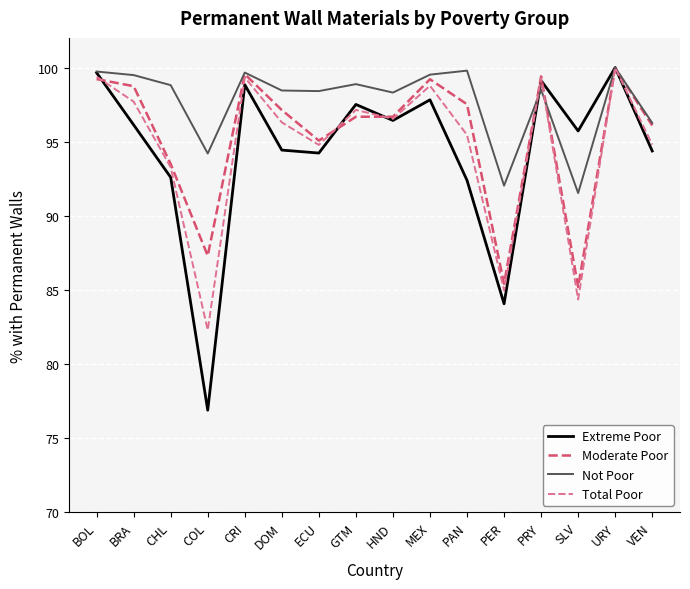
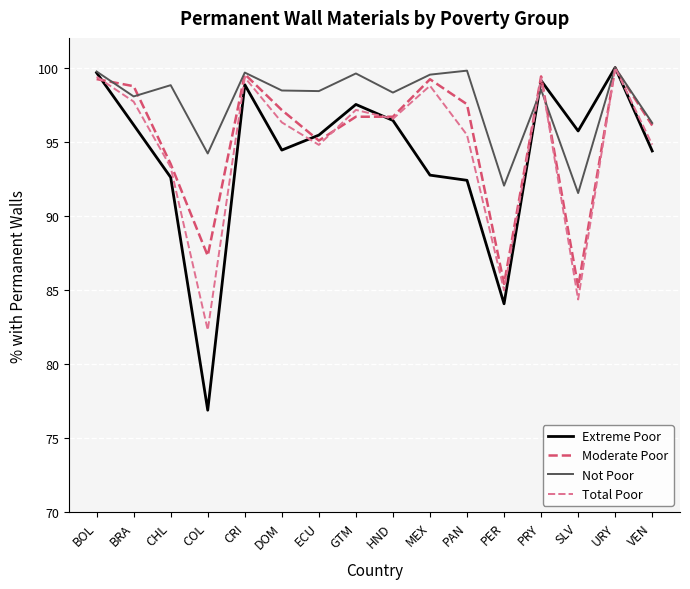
Not Poor, BRA: 99.5 -> 98.1
Extreme Poor, ECU: 94.2 -> 95.4
Not Poor, GTM: 98.9 -> 99.6
Extreme Poor, MEX: 97.8 -> 92.7
